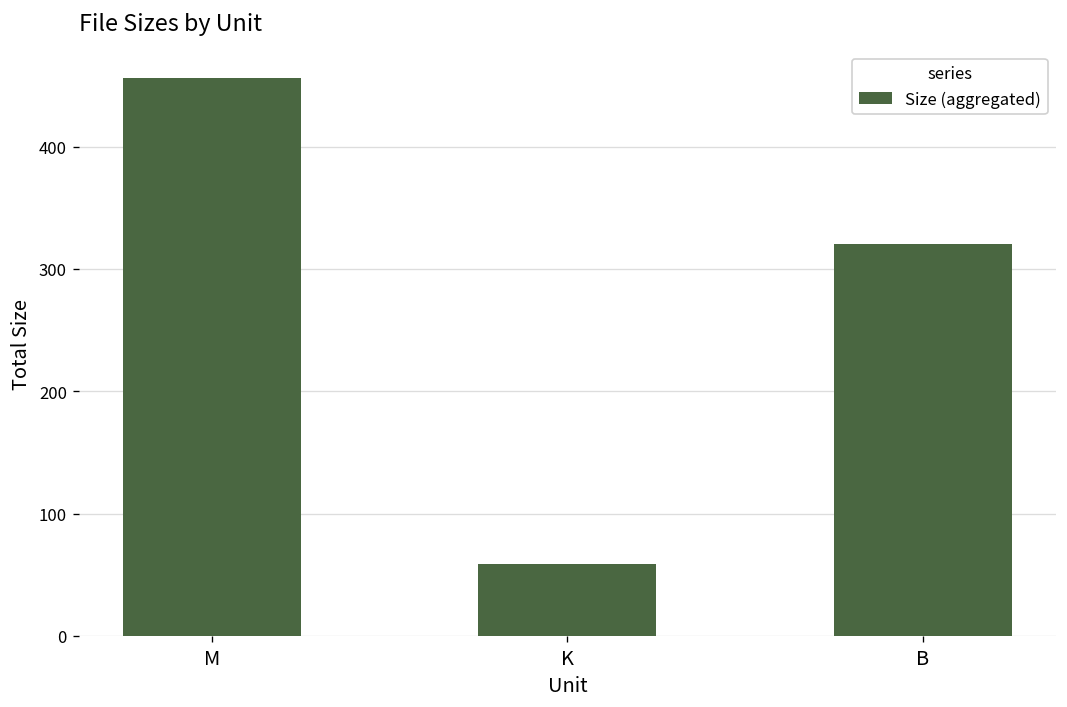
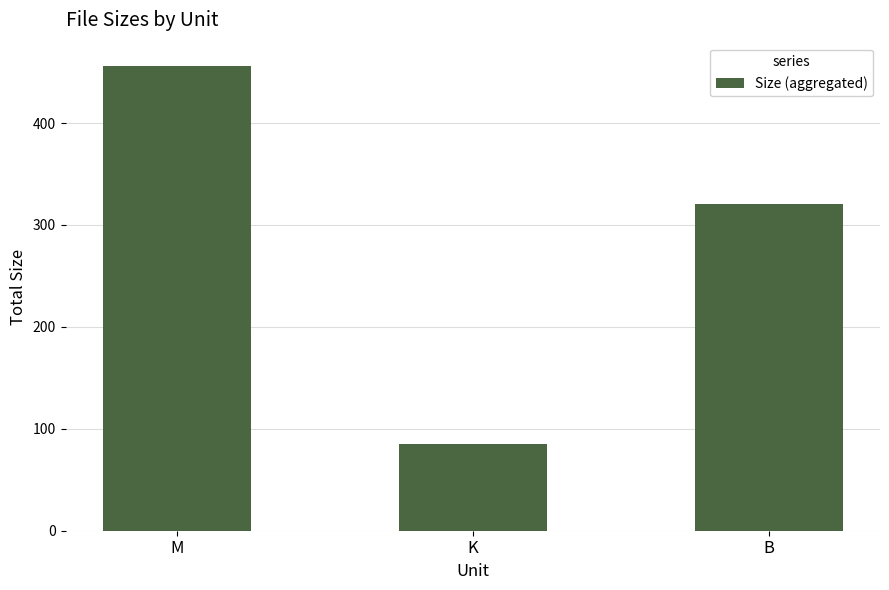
K: 59 -> 85
